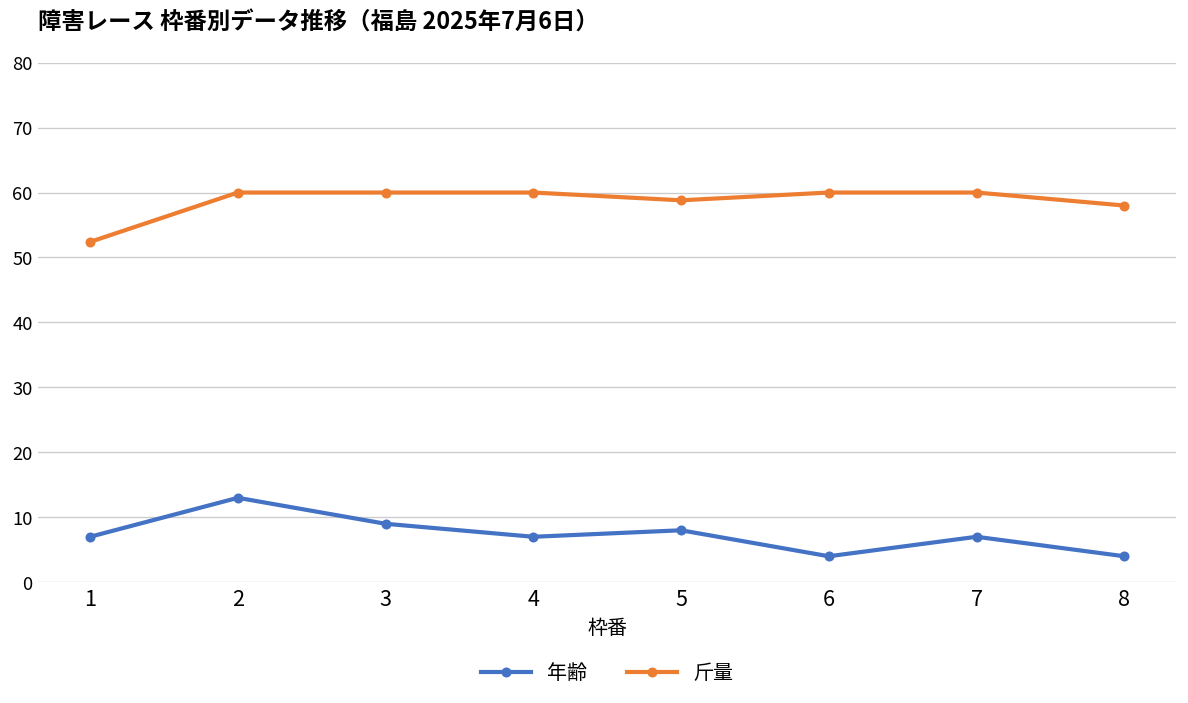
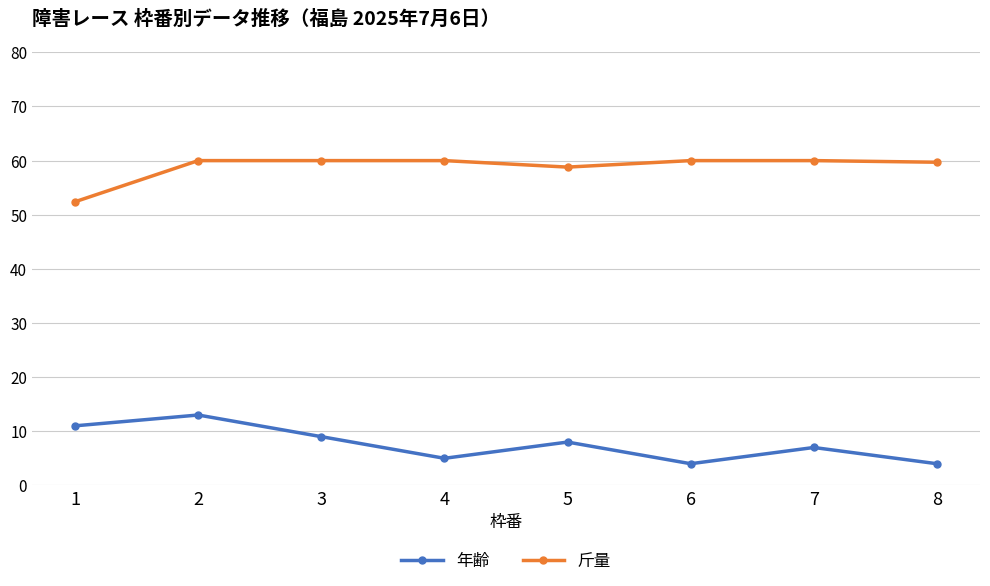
年齢, 1: 7 -> 11
年齢, 4: 7 -> 5
斤量, 8: 58 -> 60
